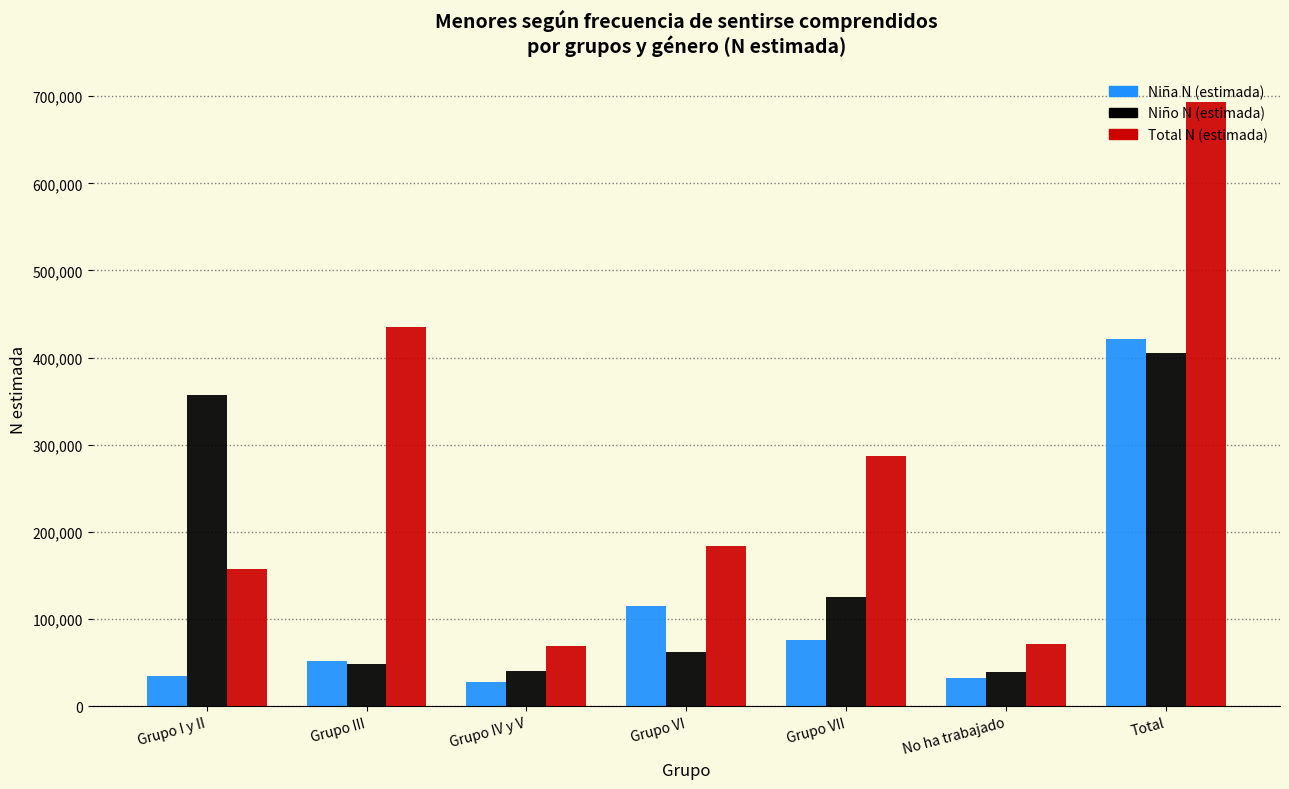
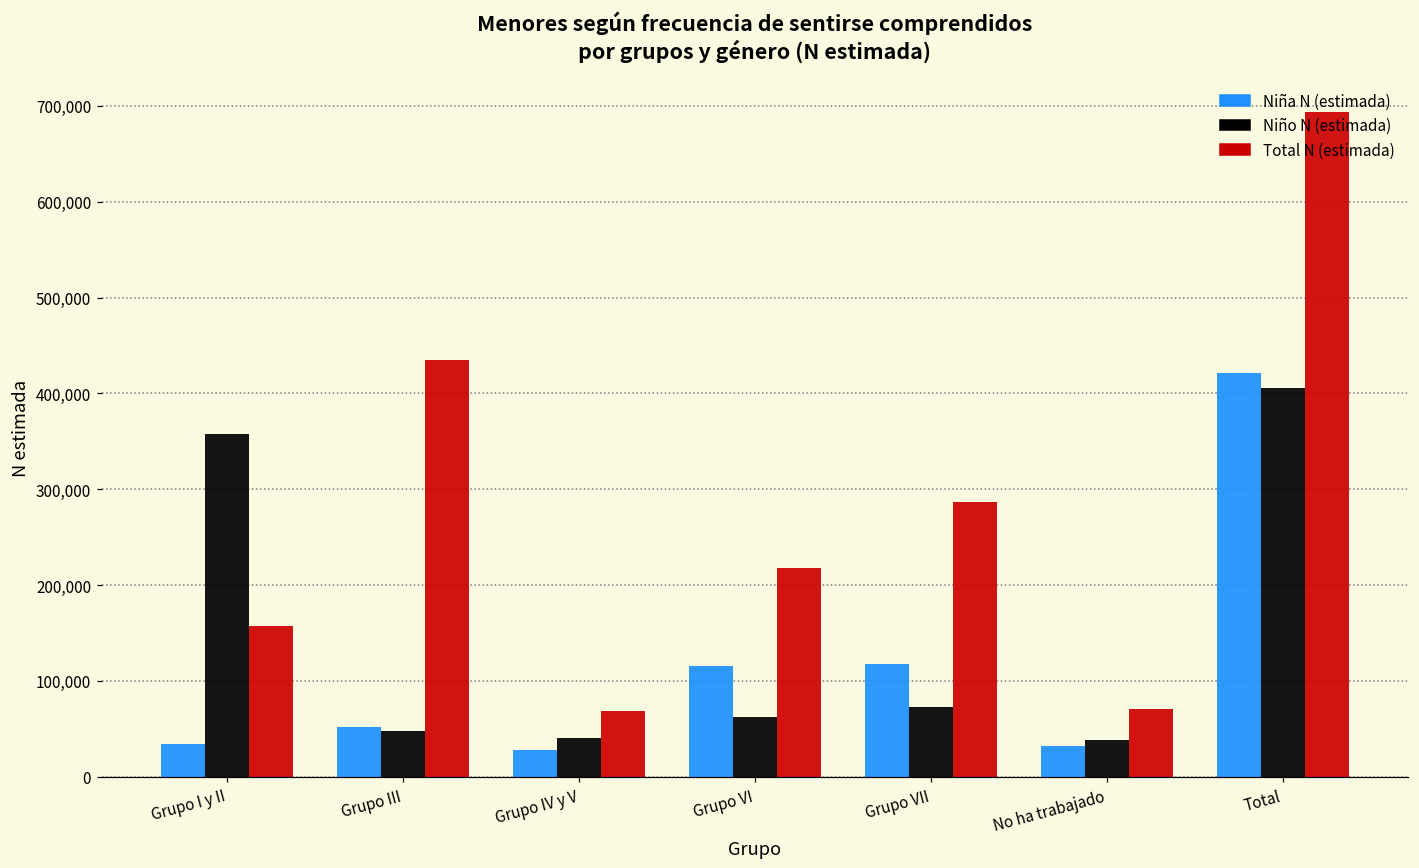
Total N (estimada), Grupo VI: 180,000 -> 220,000
Niña N (estimada), Grupo VII: 80,000 -> 120,000
Niño N (estimada), Grupo VII: 120,000 -> 70,000
